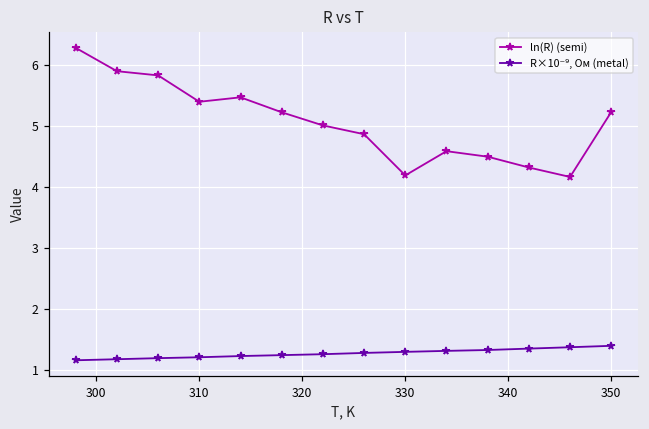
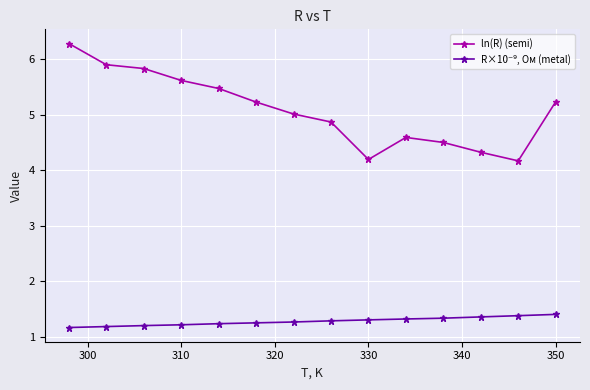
ln(R) (semi), 310: 5.4 -> 5.6
